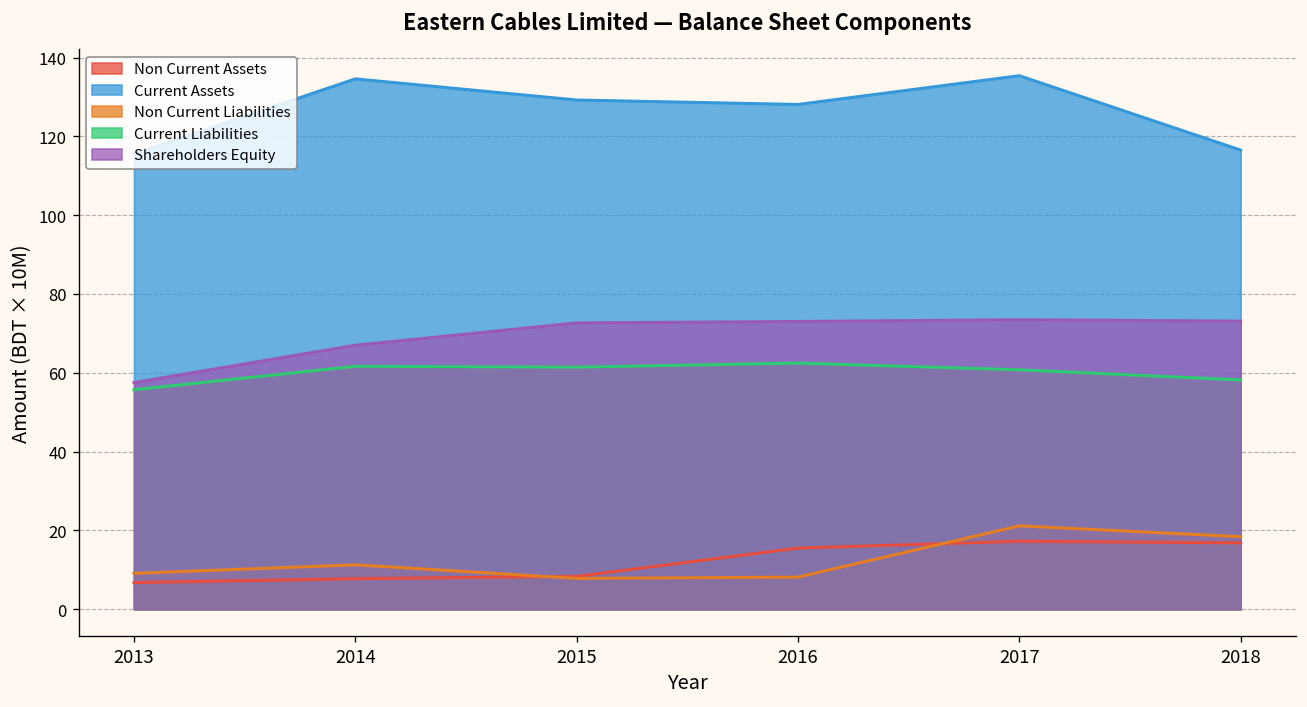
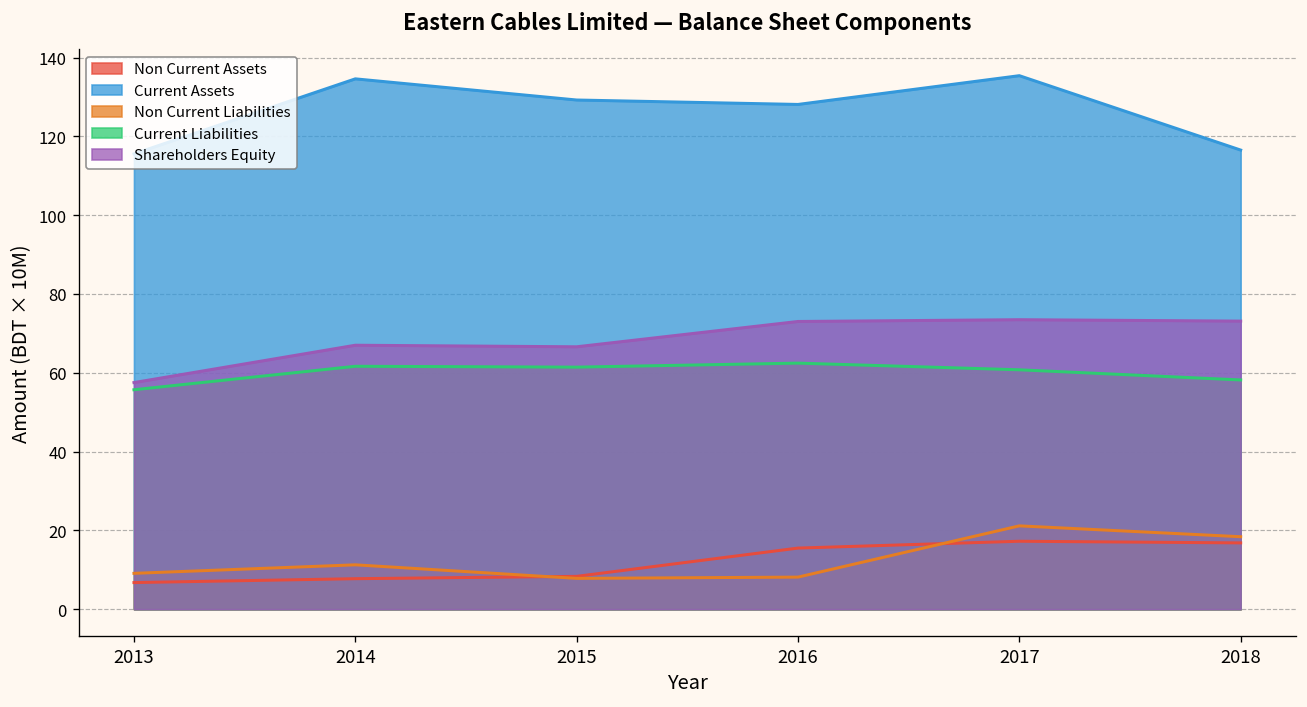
Shareholders Equity, 2015: 73 -> 67
